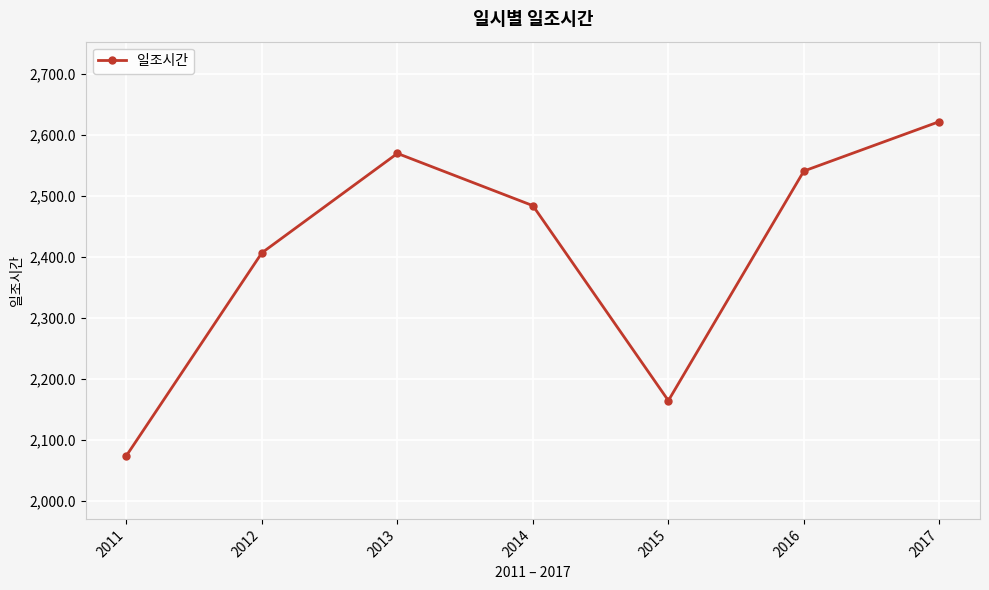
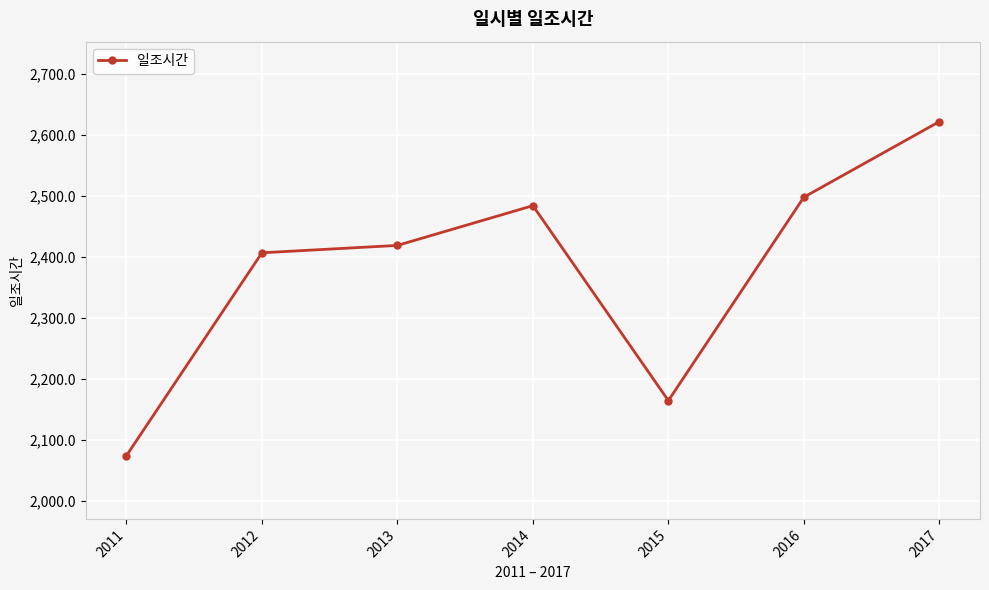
2013: 2,570 -> 2,420
2016: 2,540 -> 2,500
